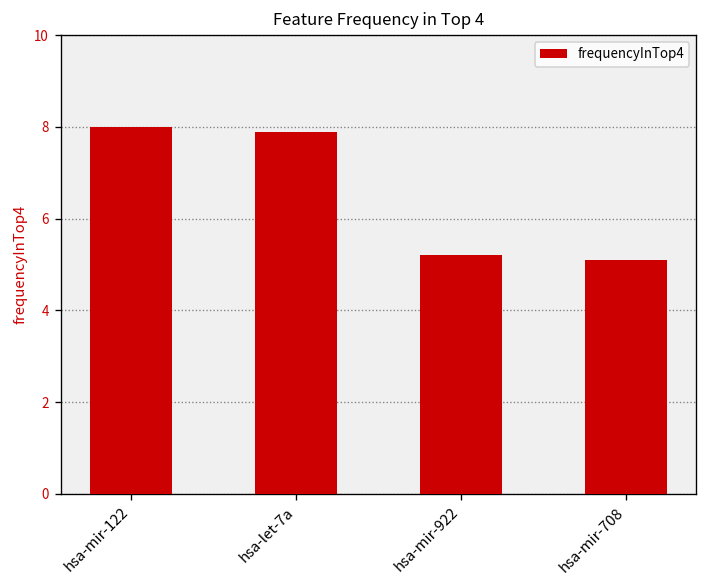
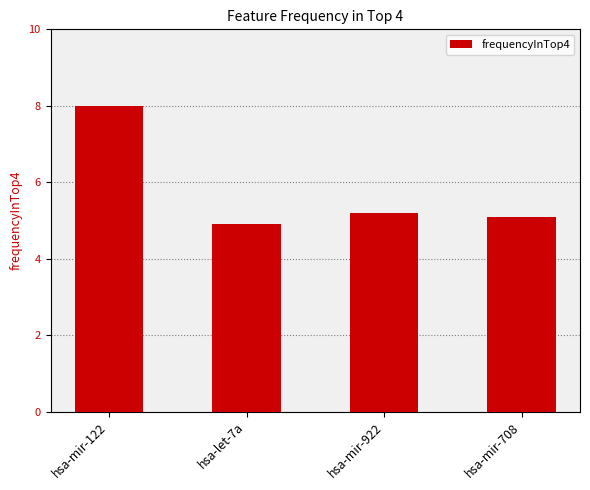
hsa-let-7a: 7.9 -> 4.9
